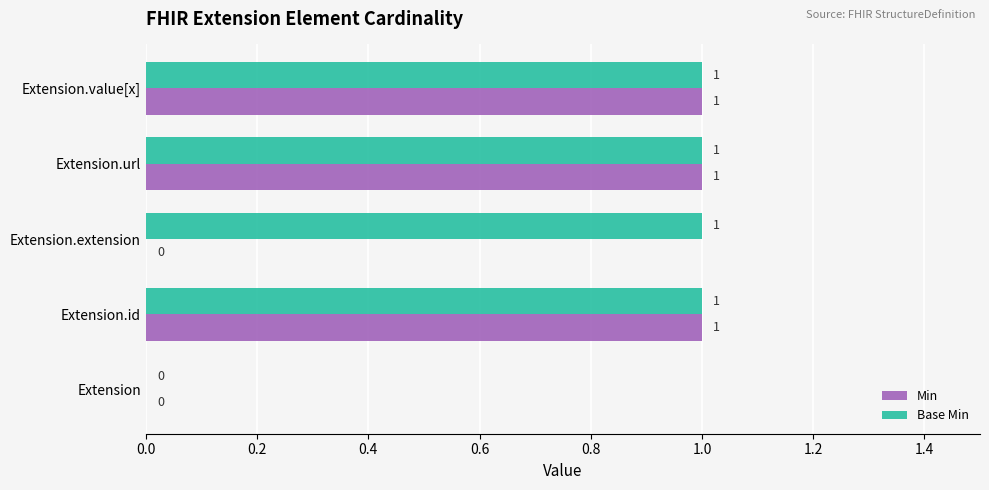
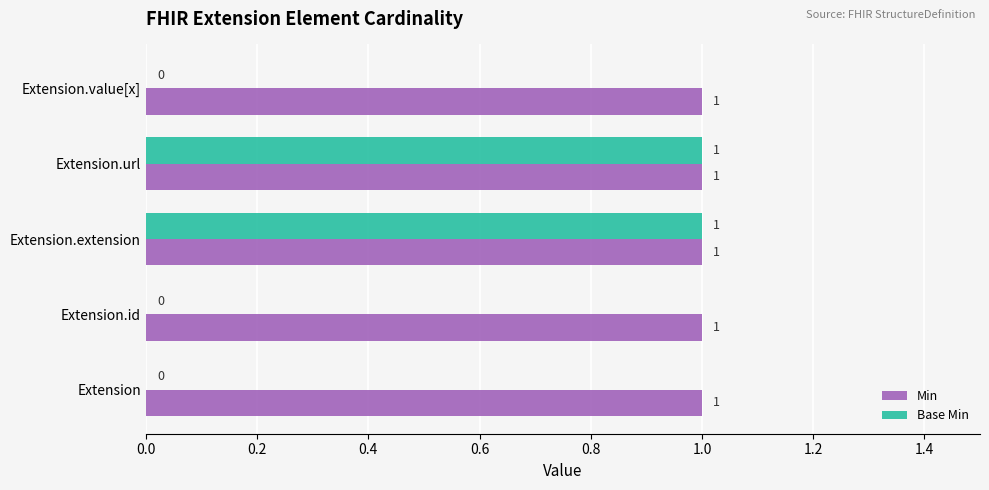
Base Min, Extension.value[x]: 1 -> 0
Min, Extension.extension: 0 -> 1
Base Min, Extension.id: 1 -> 0
Min, Extension: 0 -> 1
